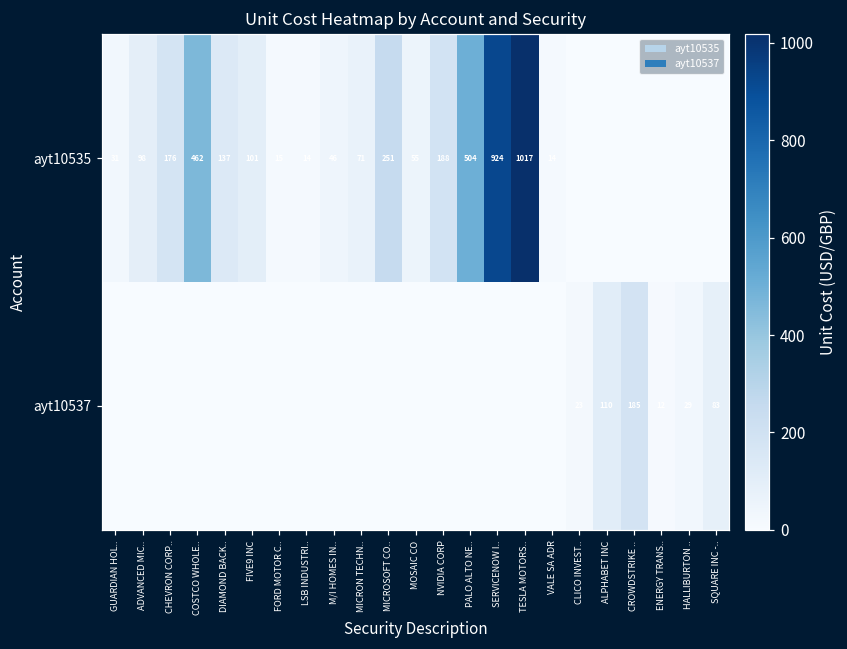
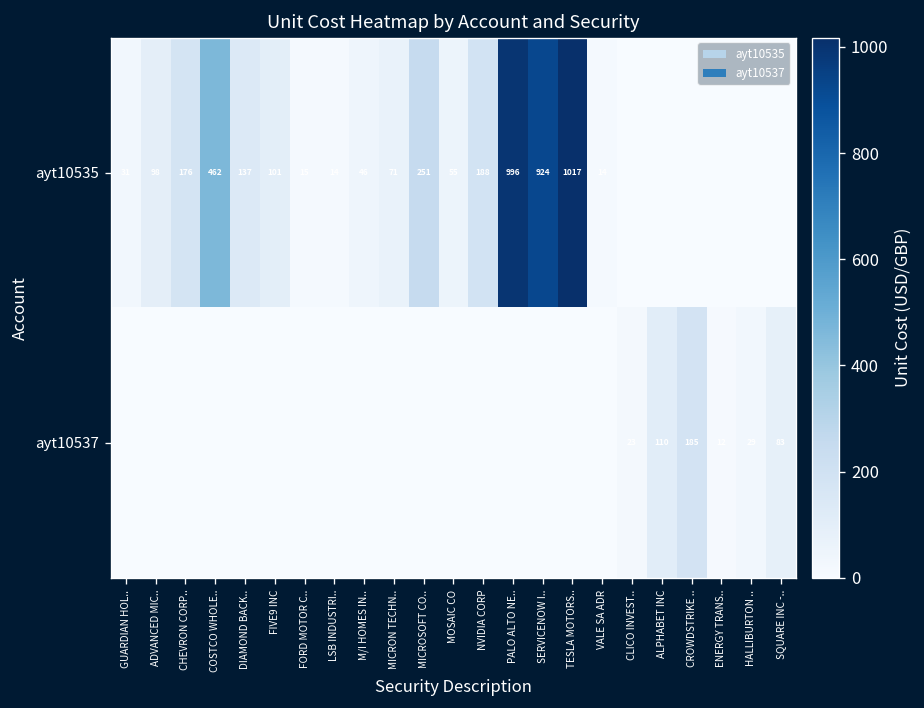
ayt10535, PALO ALTO NE..: 504 -> 996
